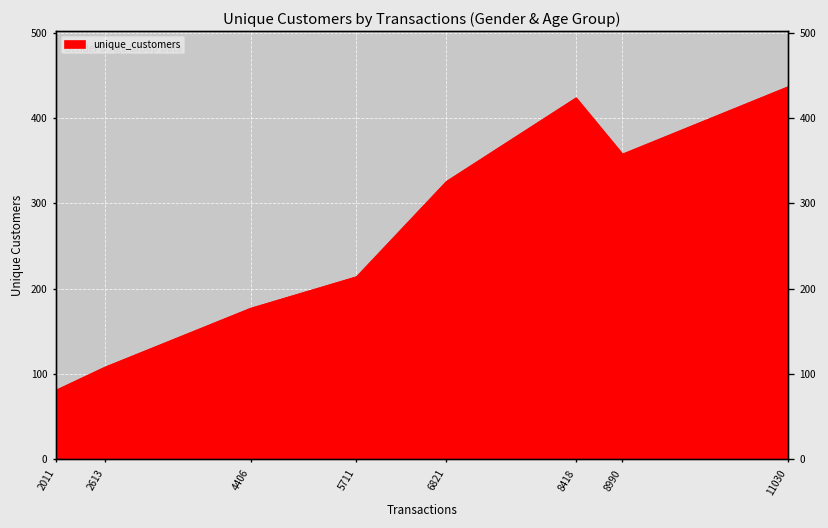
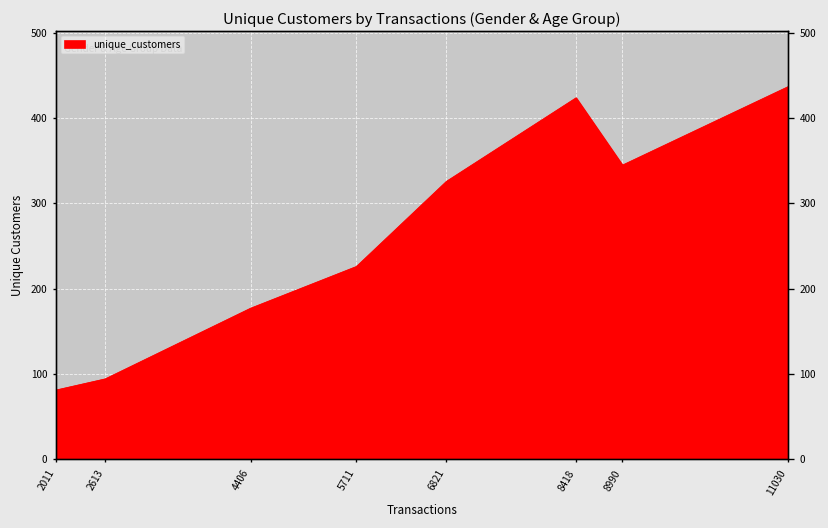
2613: 110 -> 90
5711: 210 -> 230
8990: 360 -> 350
